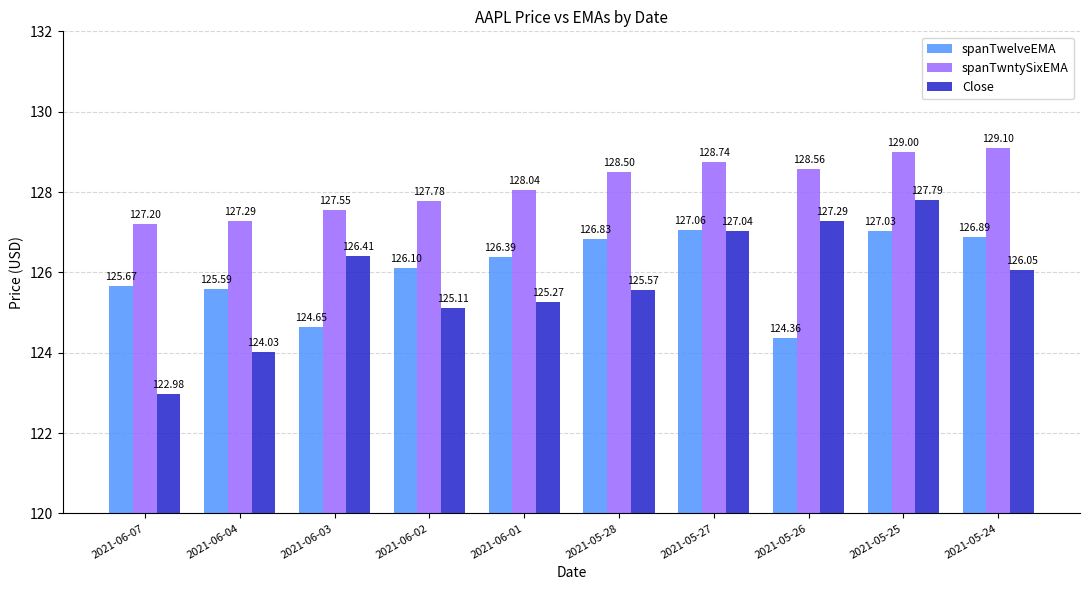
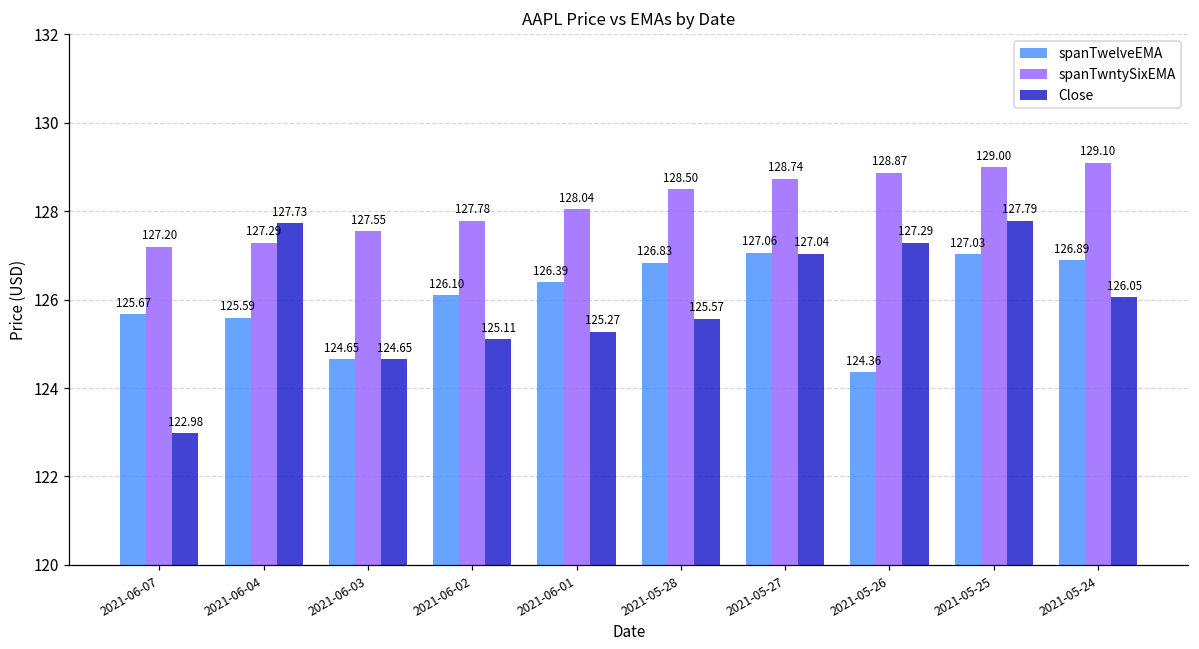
Close, 2021-06-04: 124.03 -> 127.73
Close, 2021-06-03: 126.41 -> 124.65
spanTwntySixEMA, 2021-05-26: 128.56 -> 128.87
